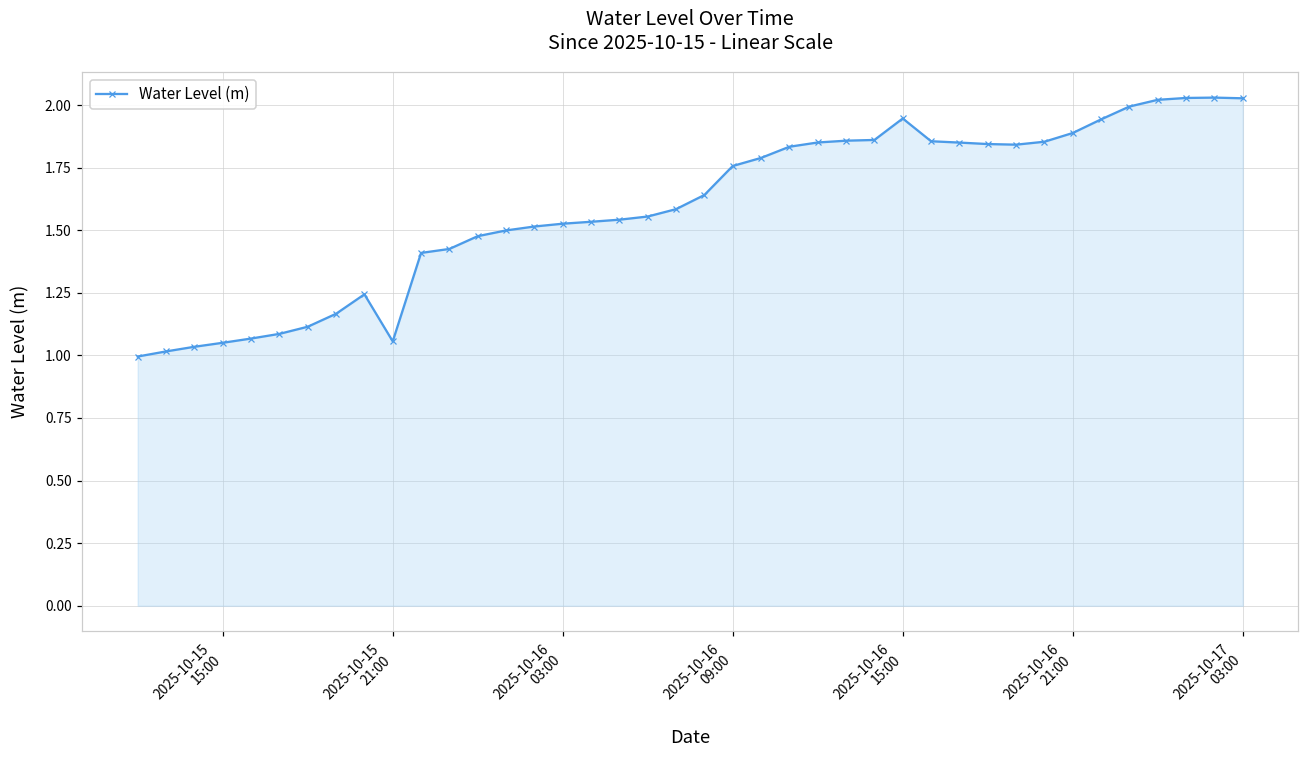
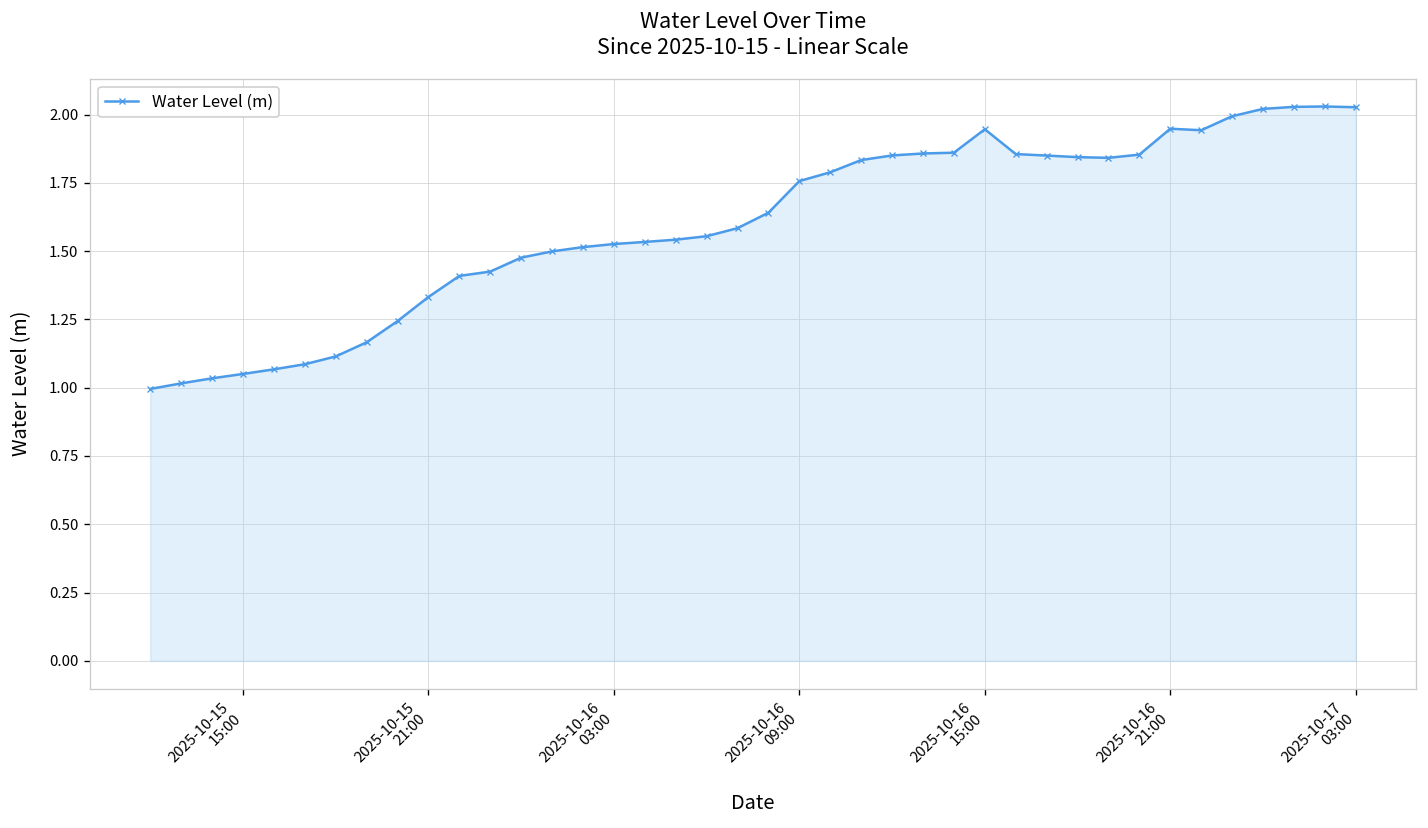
2025-10-15 21:00: 1.06 -> 1.33
2025-10-16 21:00: 1.89 -> 1.95
